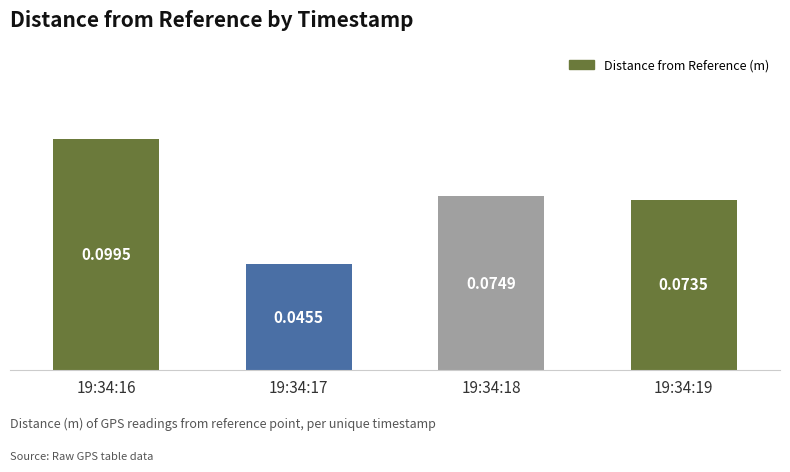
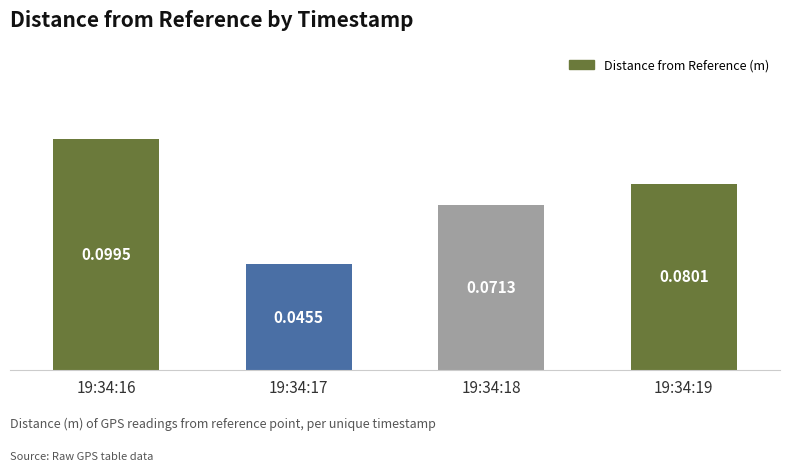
19:34:18: 0.0749 -> 0.0713
19:34:19: 0.0735 -> 0.0801
